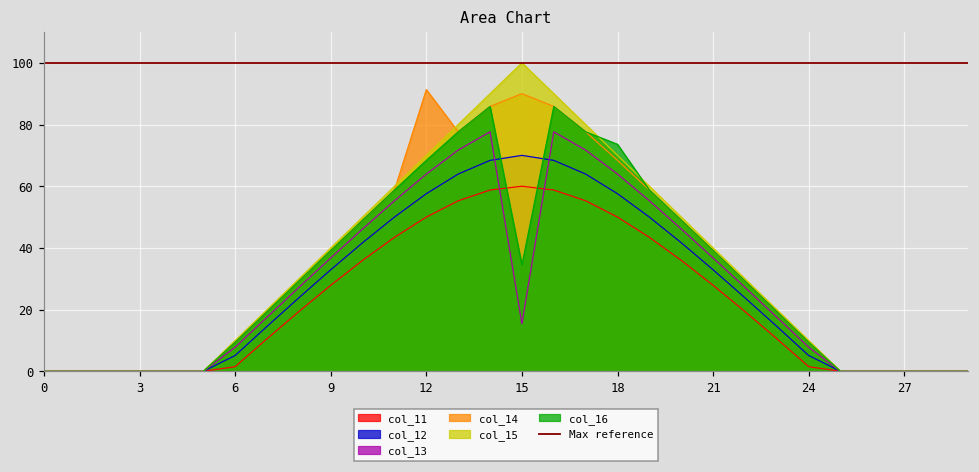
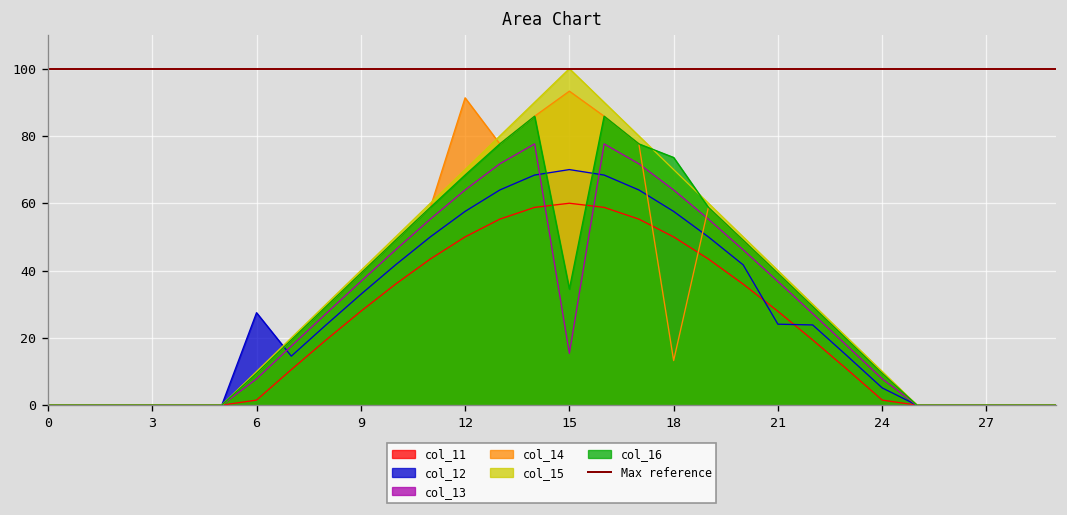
col_12, 6: 5 -> 27
col_14, 15: 90 -> 93
col_14, 18: 68 -> 13
col_12, 21: 33 -> 24
